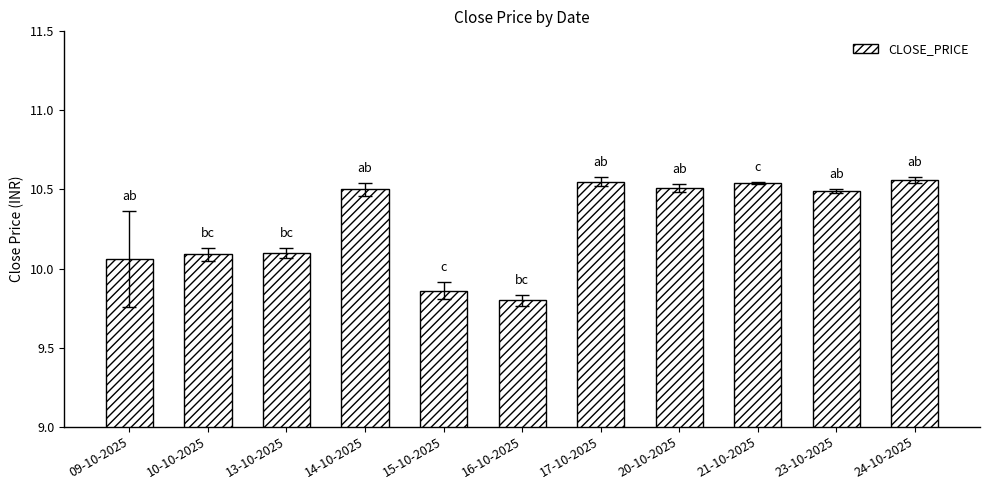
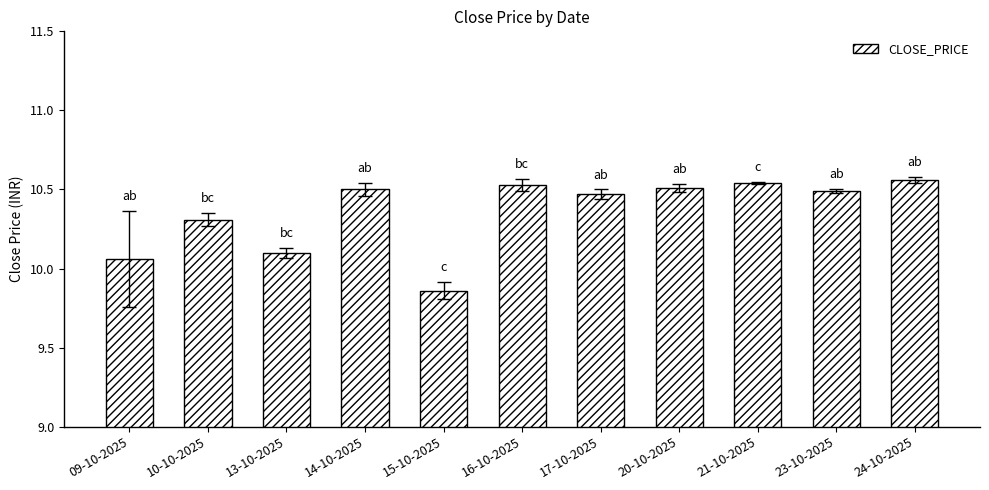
CLOSE_PRICE, 10-10-2025: 10.09 -> 10.31
CLOSE_PRICE, 16-10-2025: 9.80 -> 10.53
CLOSE_PRICE, 17-10-2025: 10.55 -> 10.47
